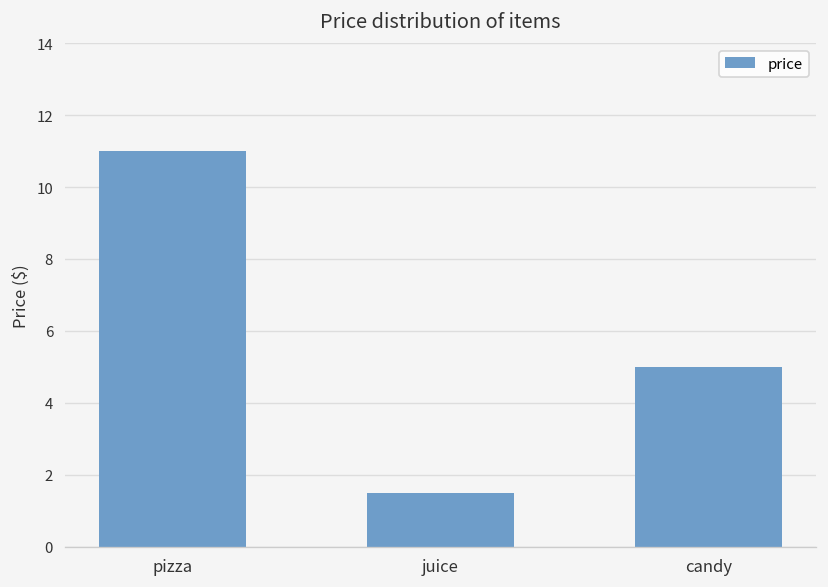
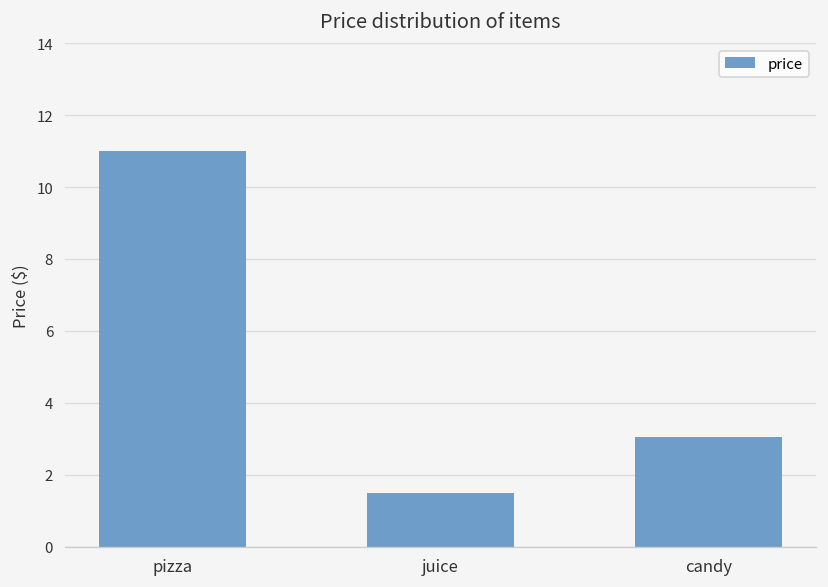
candy: 5.0 -> 3.0
